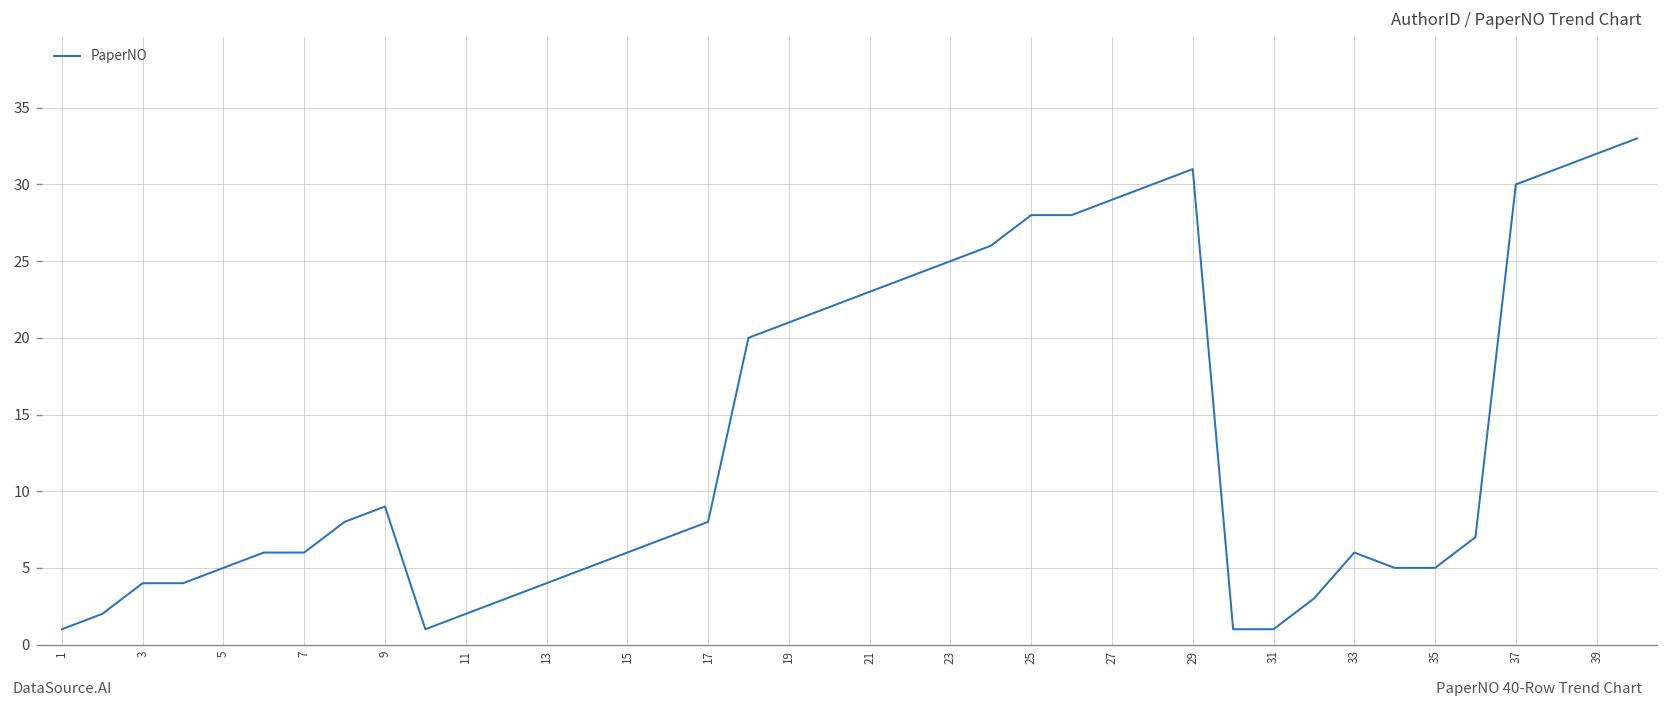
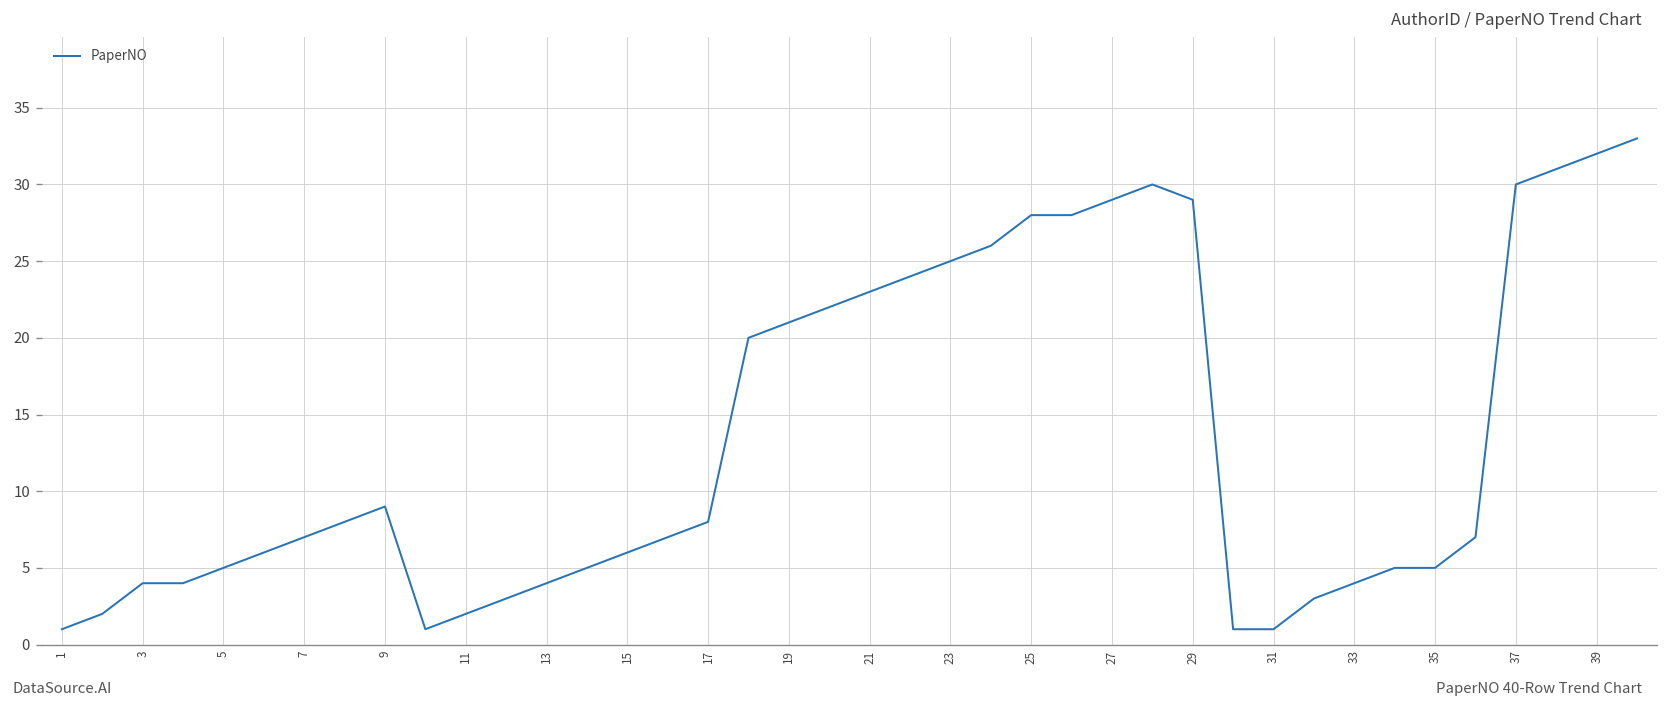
7: 6 -> 7
29: 31 -> 29
33: 6 -> 4
